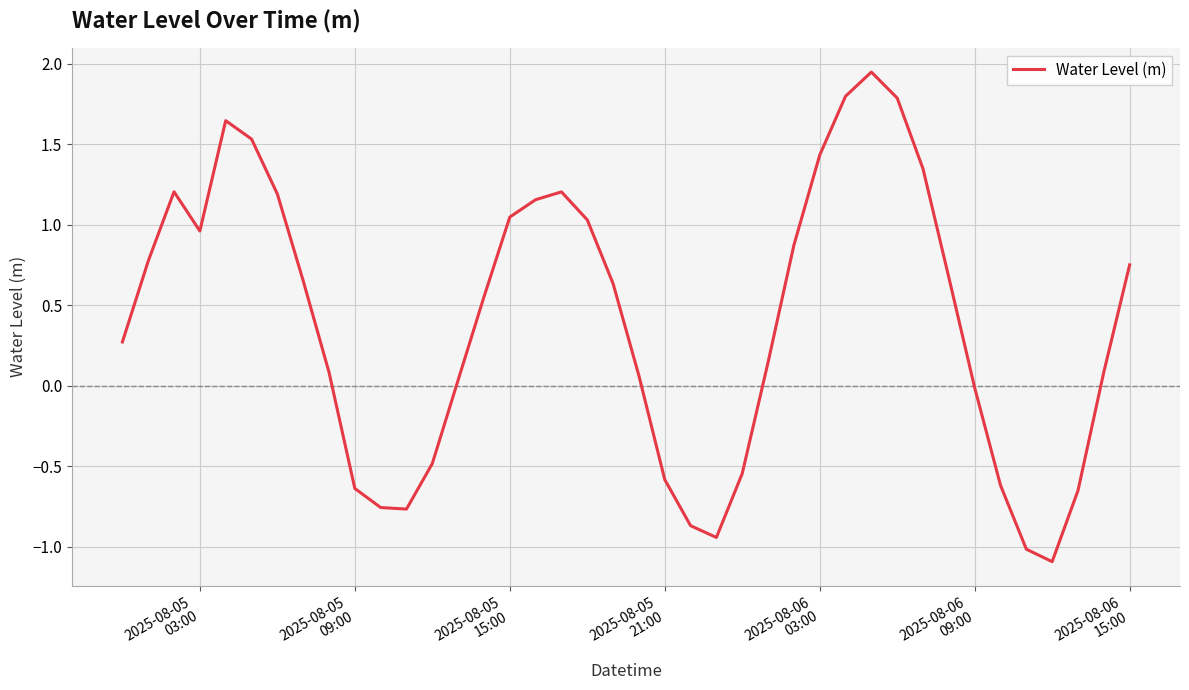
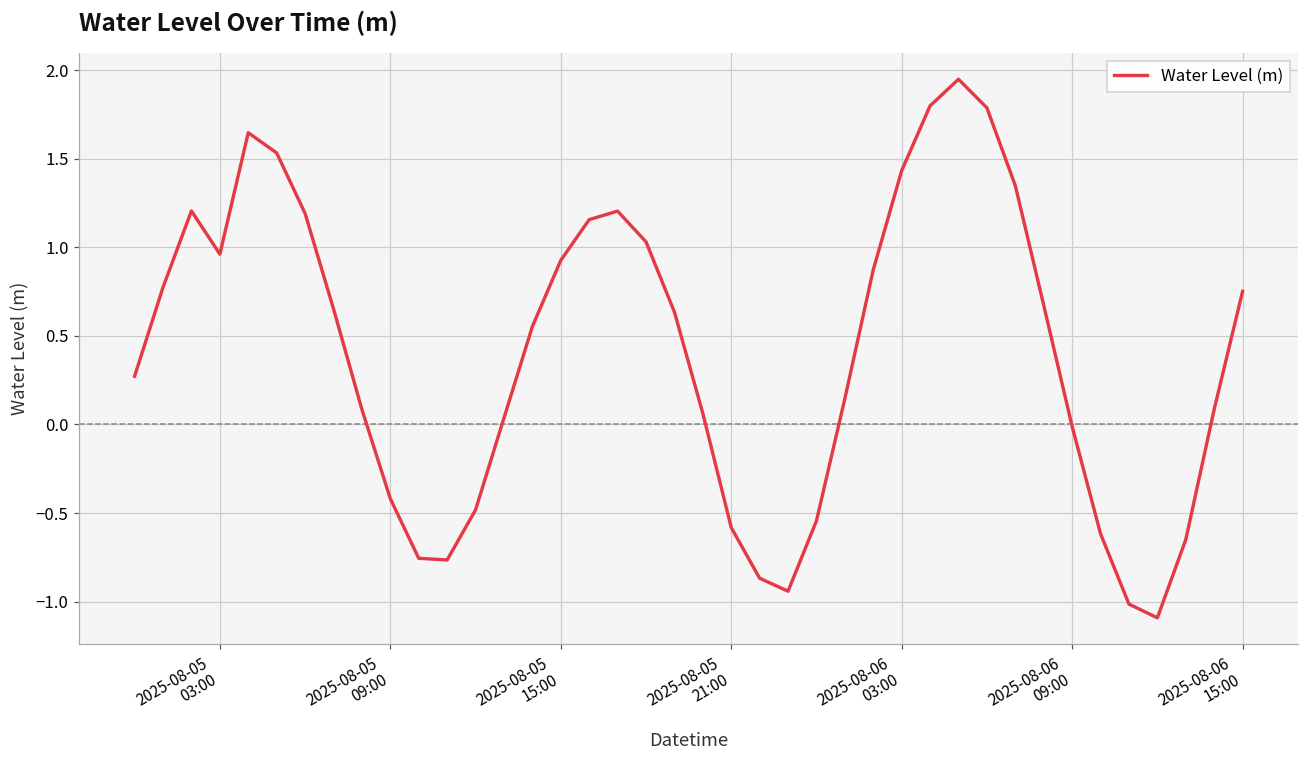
2025-08-05 09:00: -0.64 -> -0.42
2025-08-05 15:00: 1.05 -> 0.93
